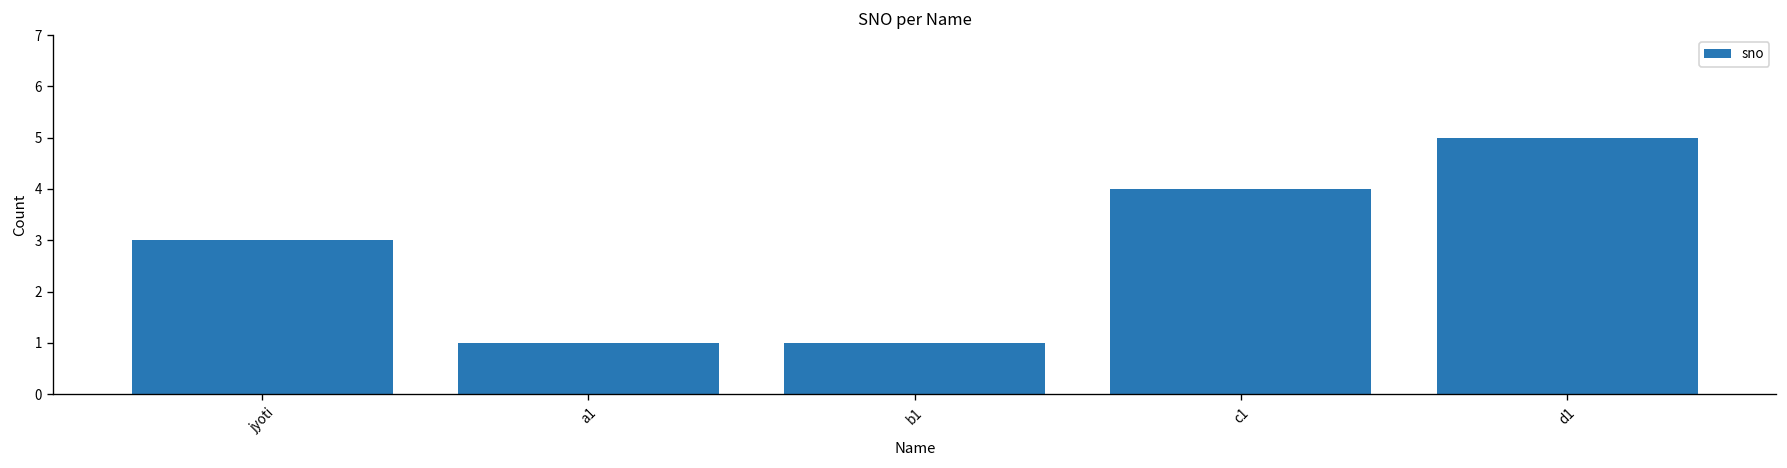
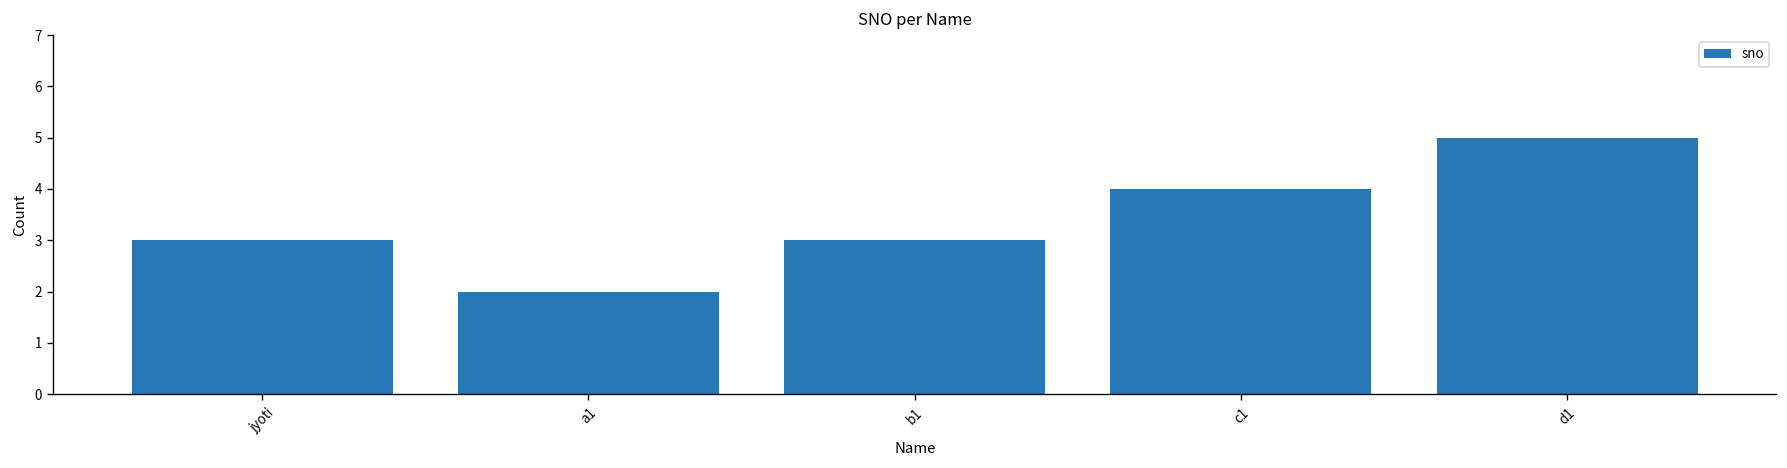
a1: 1 -> 2
b1: 1 -> 3
